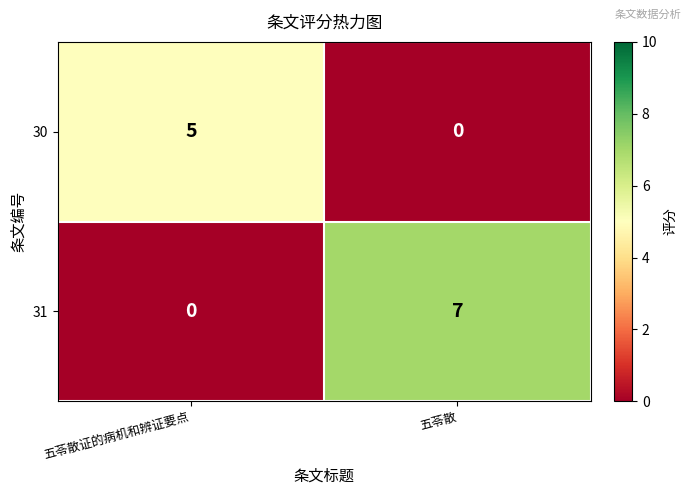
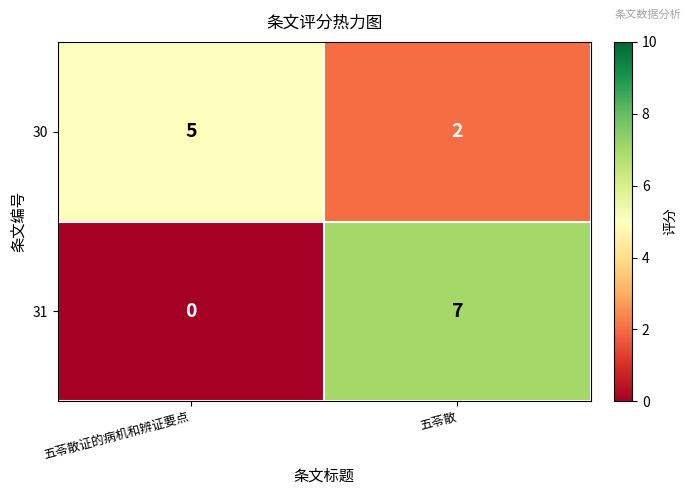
30, 五苓散: 0 -> 2
